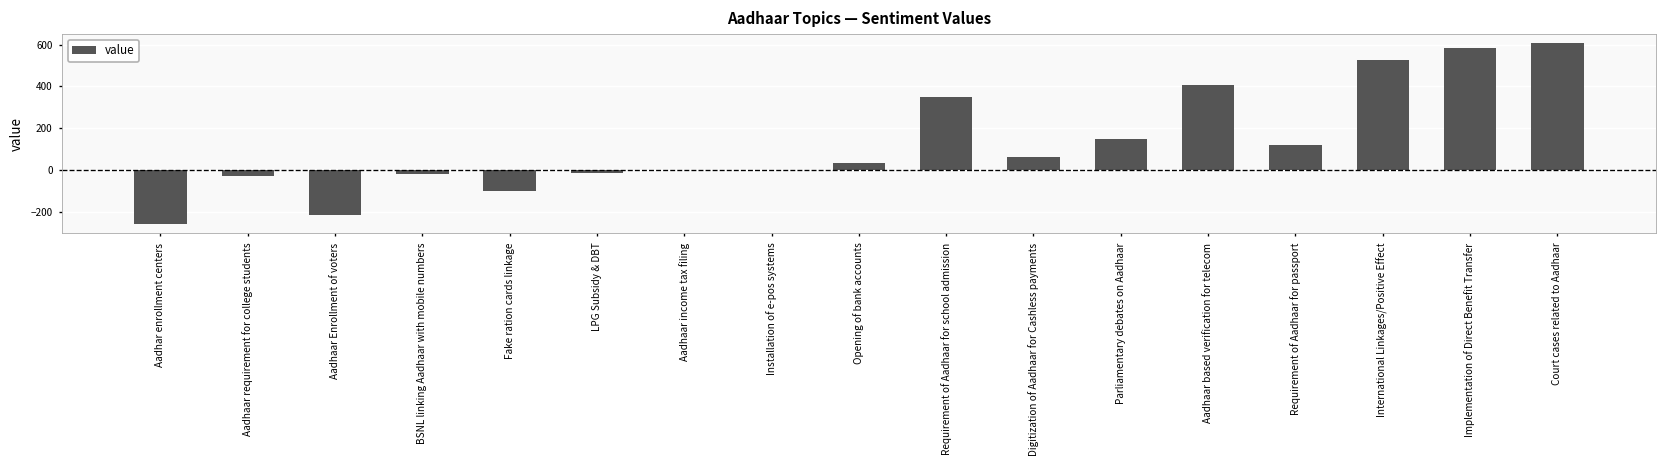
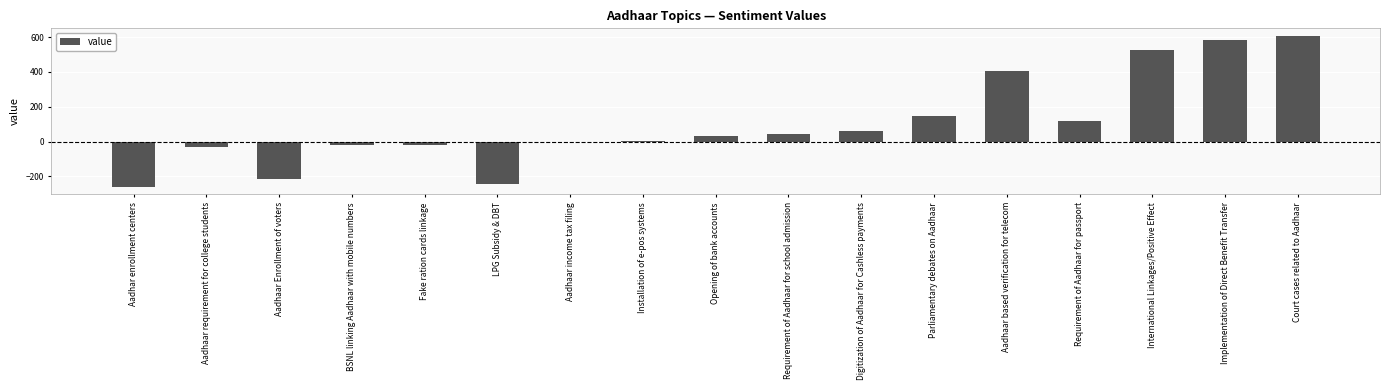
Fake ration cards linkage: -100 -> -20
LPG Subsidy & DBT: -10 -> -240
Requirement of Aadhaar for school admission: 350 -> 50
